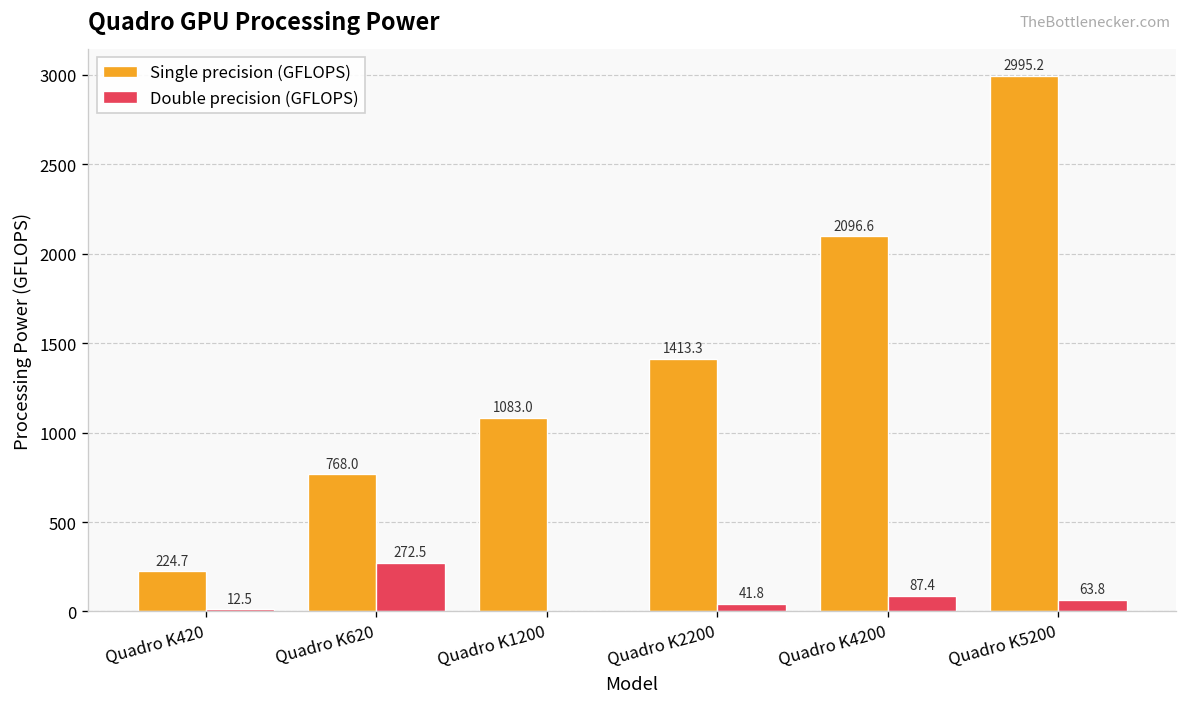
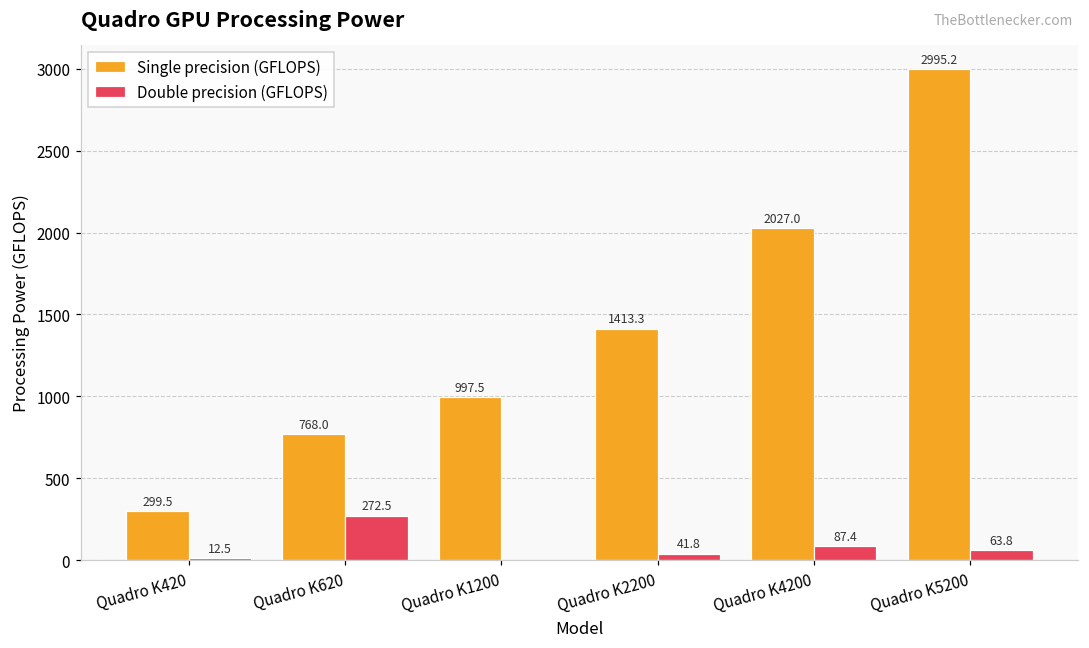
Single precision (GFLOPS), Quadro K420: 224.7 -> 299.5
Single precision (GFLOPS), Quadro K1200: 1083.0 -> 997.5
Single precision (GFLOPS), Quadro K4200: 2096.6 -> 2027.0
